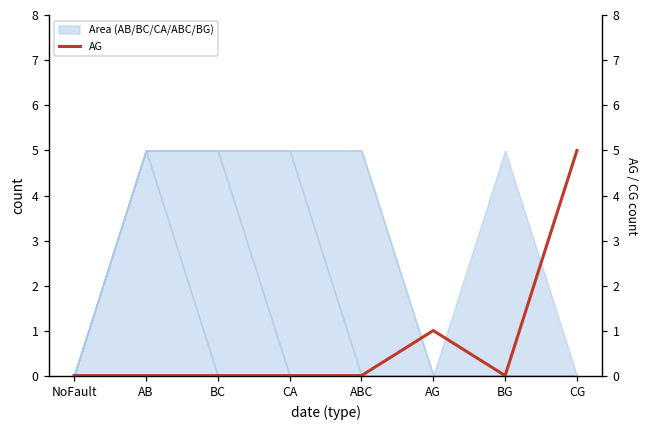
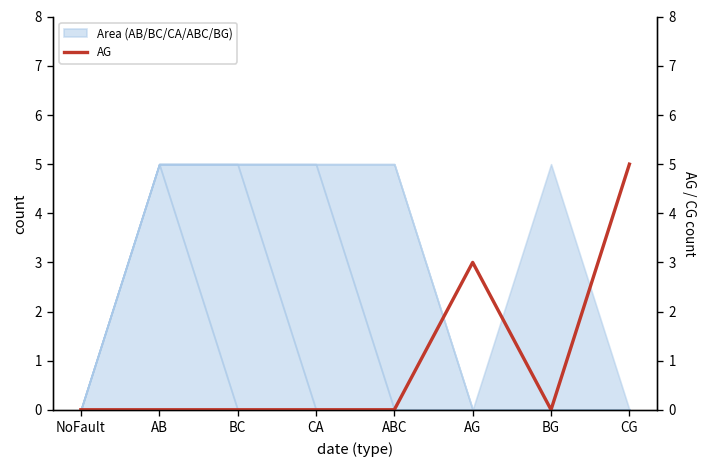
AG, AG: 1 -> 3
